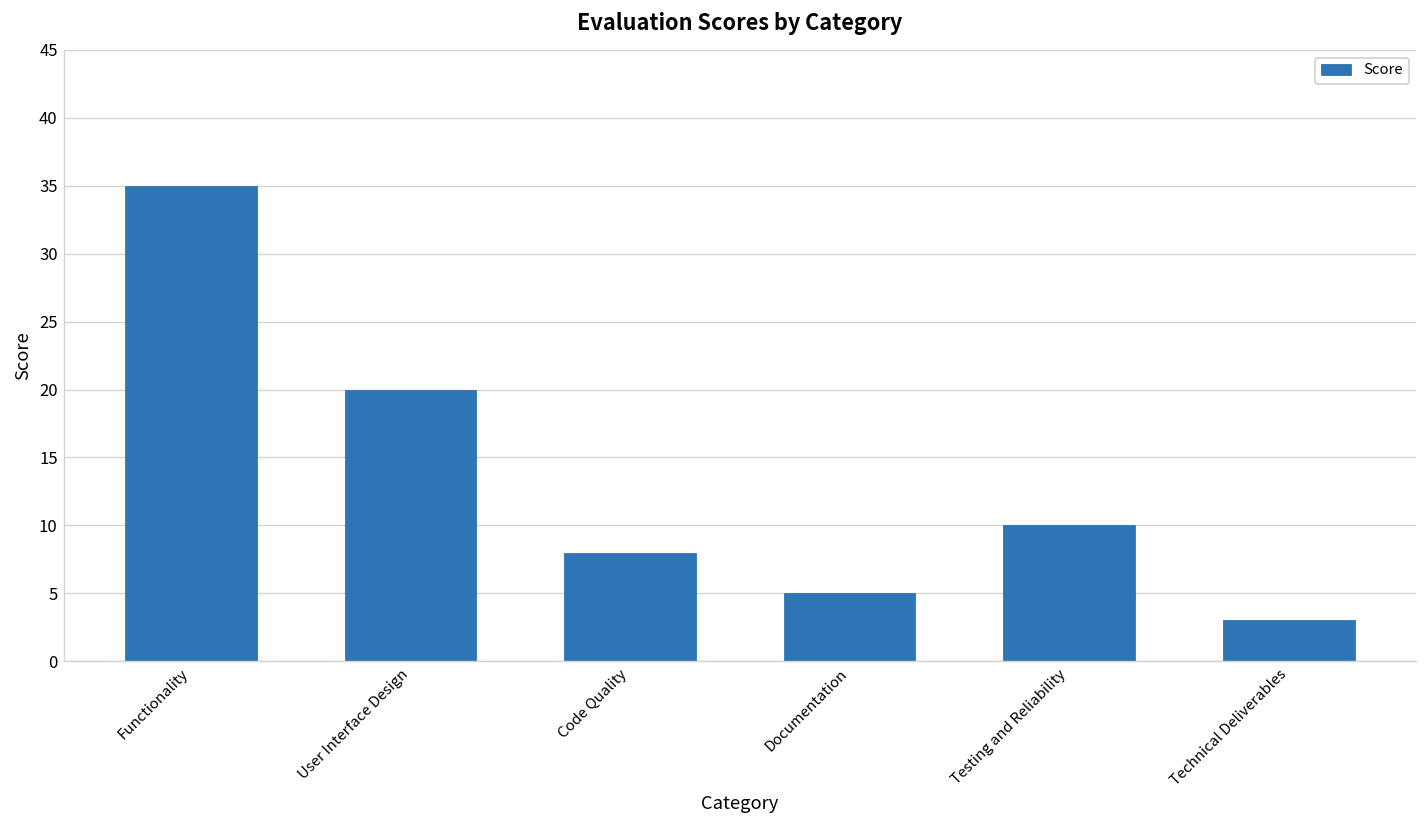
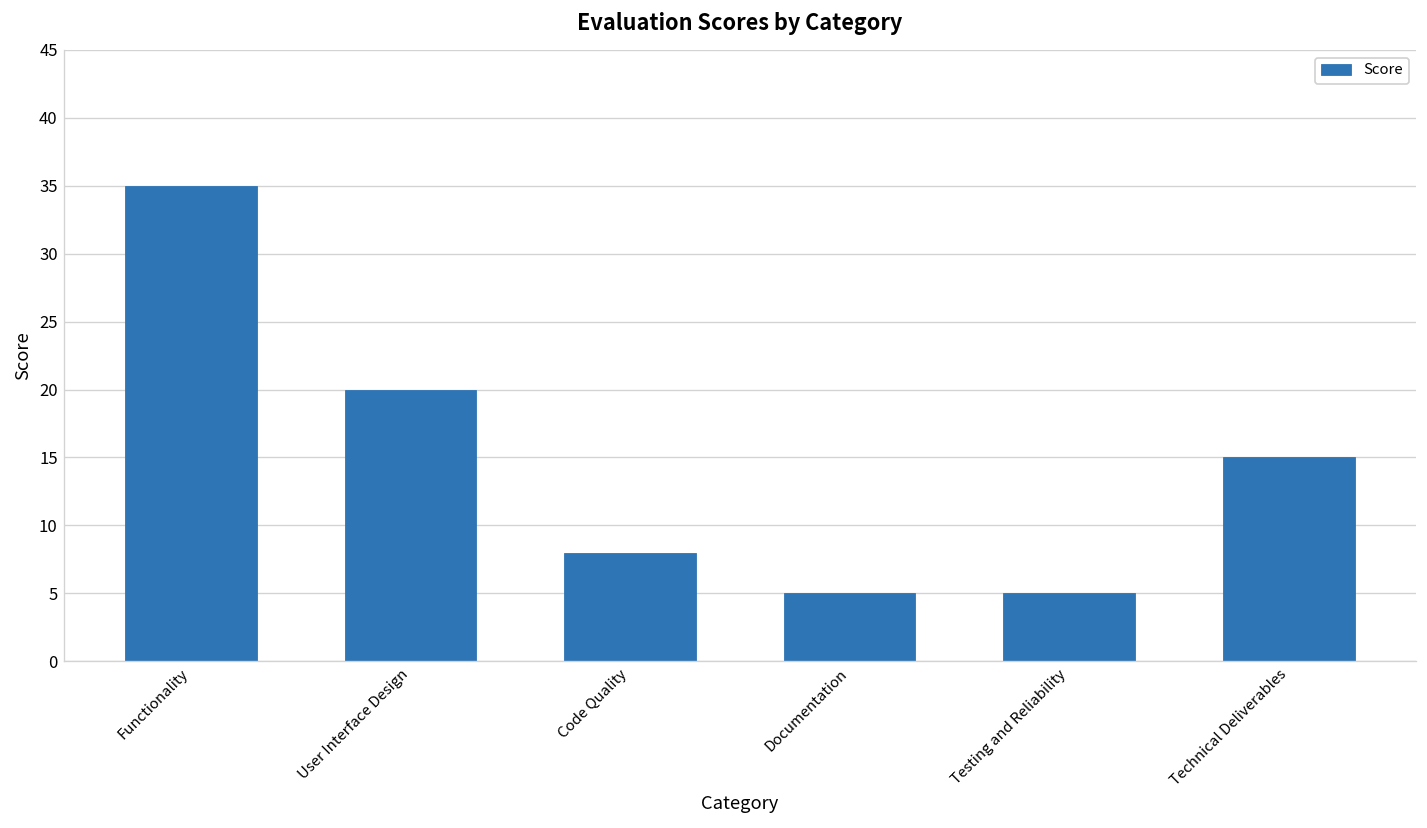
Testing and Reliability: 10 -> 5
Technical Deliverables: 3 -> 15
